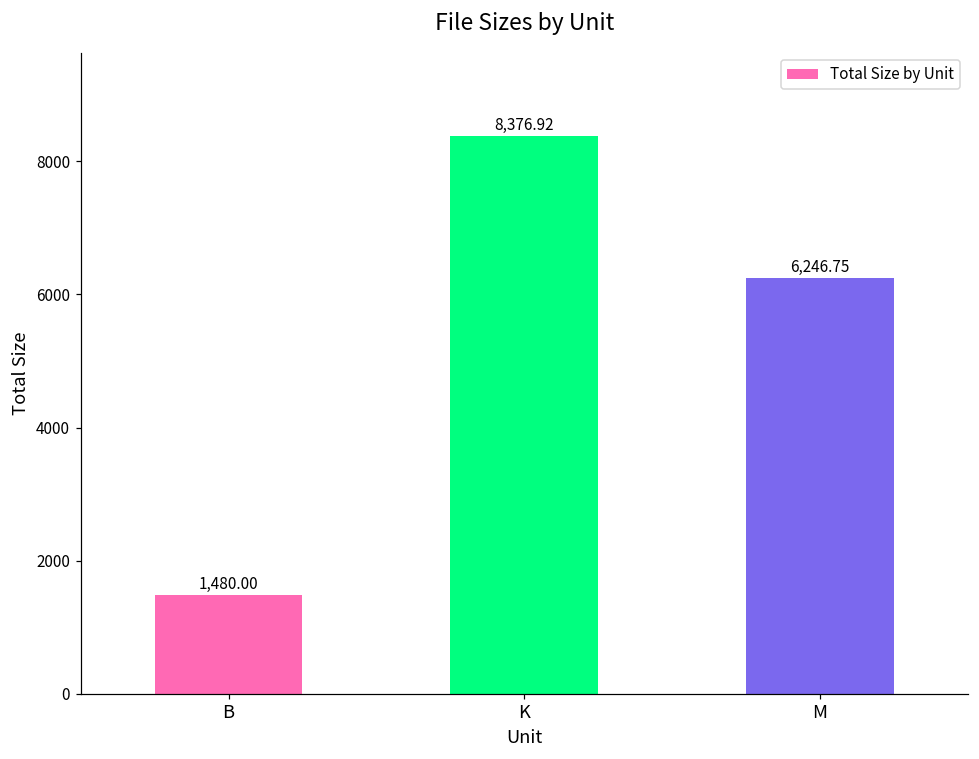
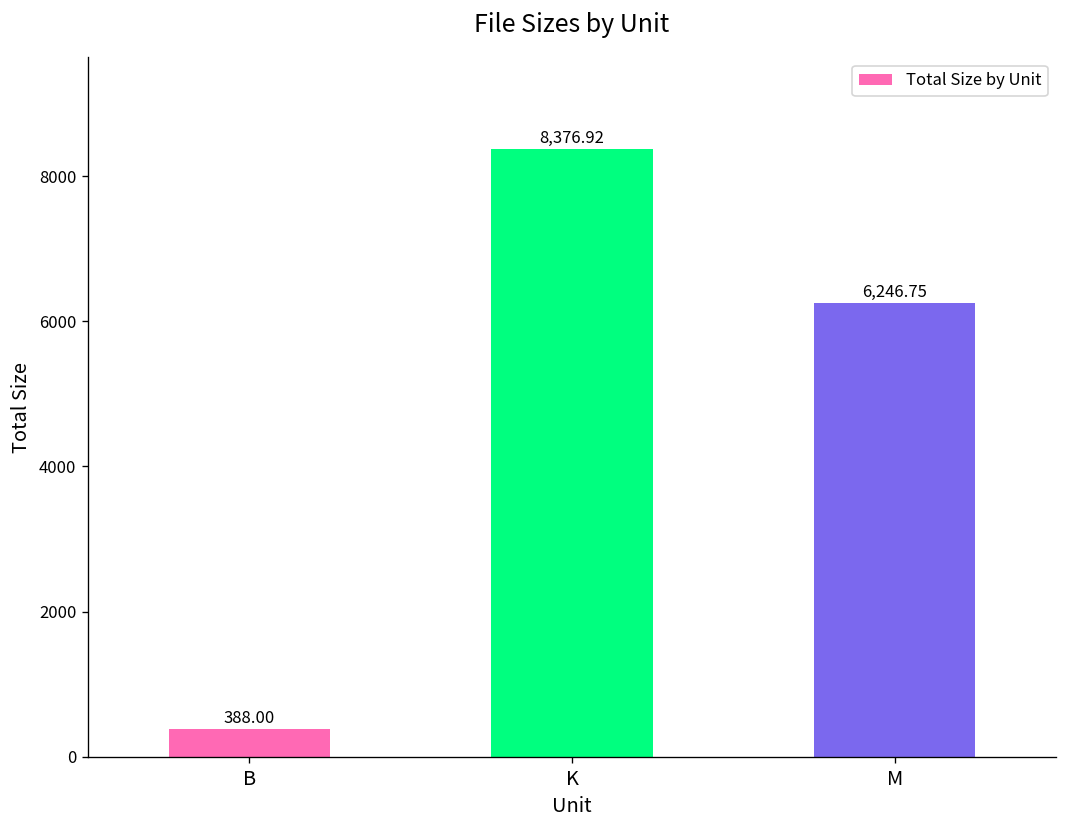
B: 1,480.00 -> 388.00
